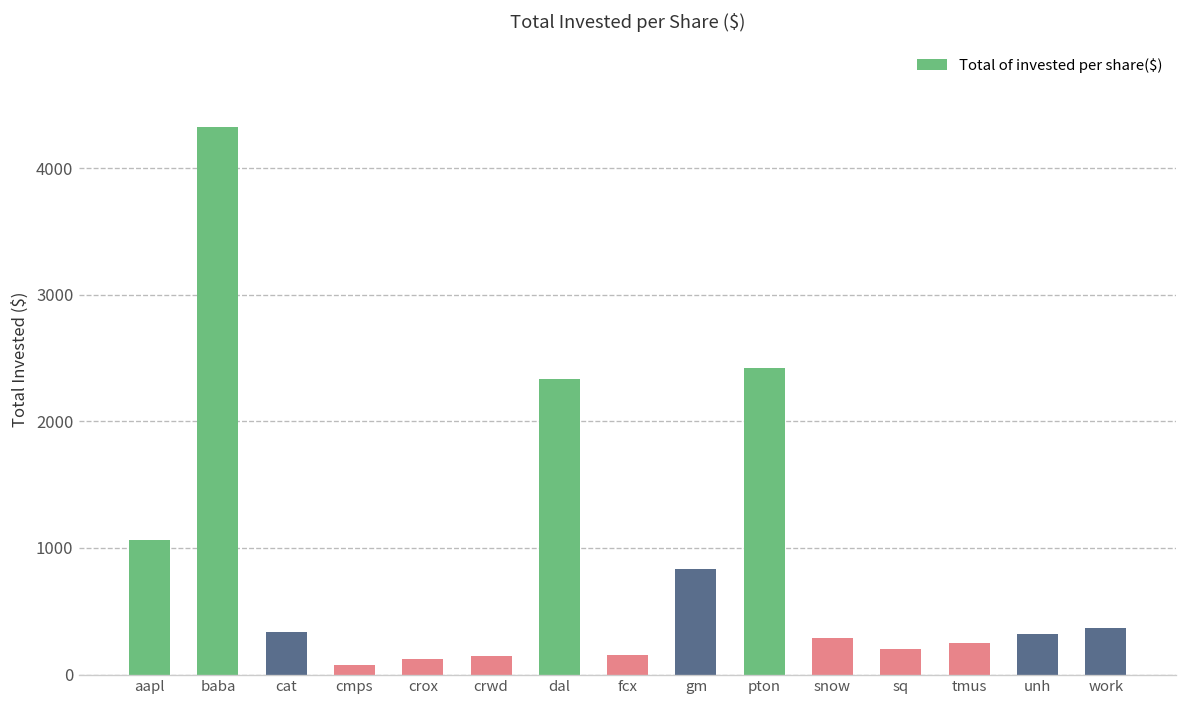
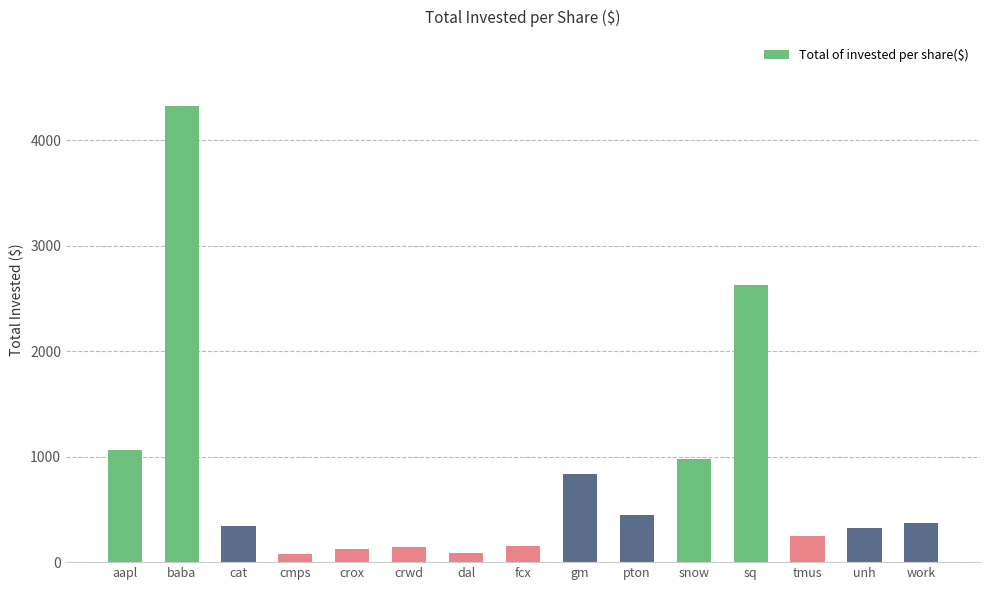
dal: 2340 -> 90
pton: 2420 -> 450
snow: 290 -> 980
sq: 210 -> 2620
